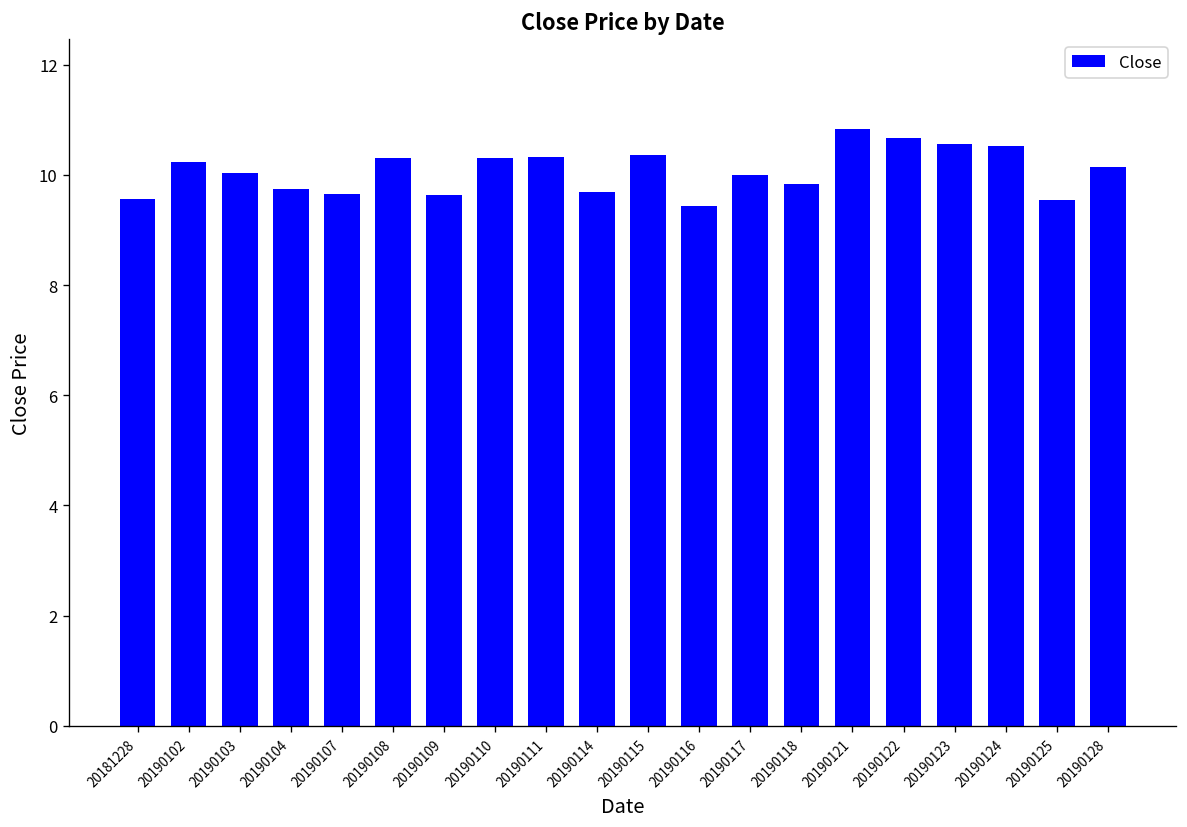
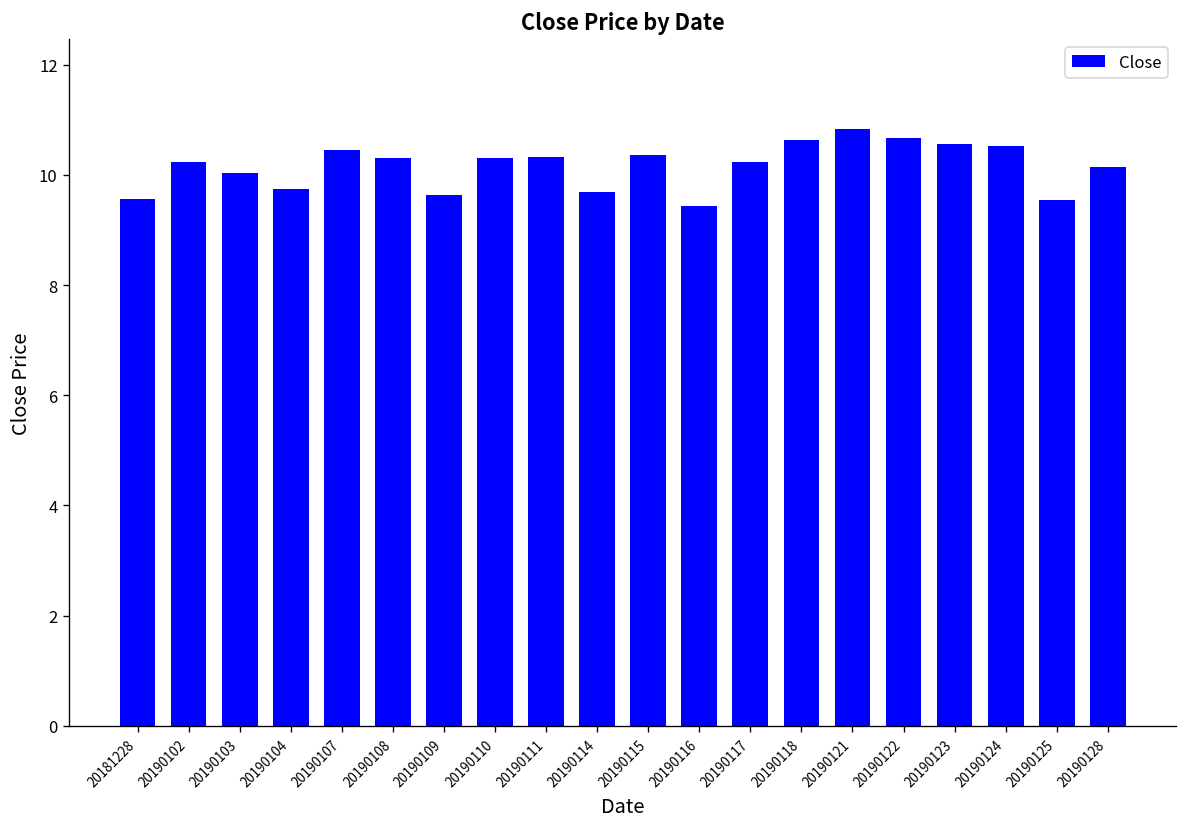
20190107: 9.7 -> 10.5
20190117: 10.0 -> 10.2
20190118: 9.8 -> 10.6
